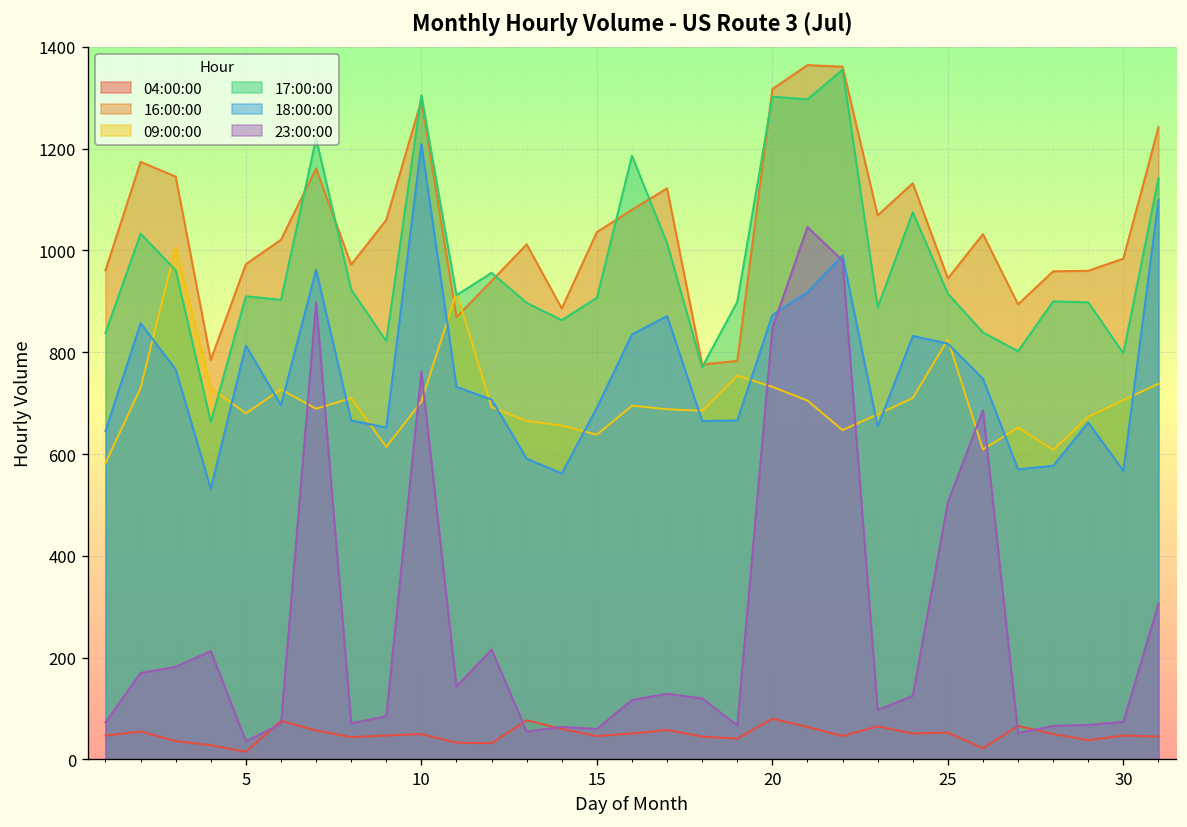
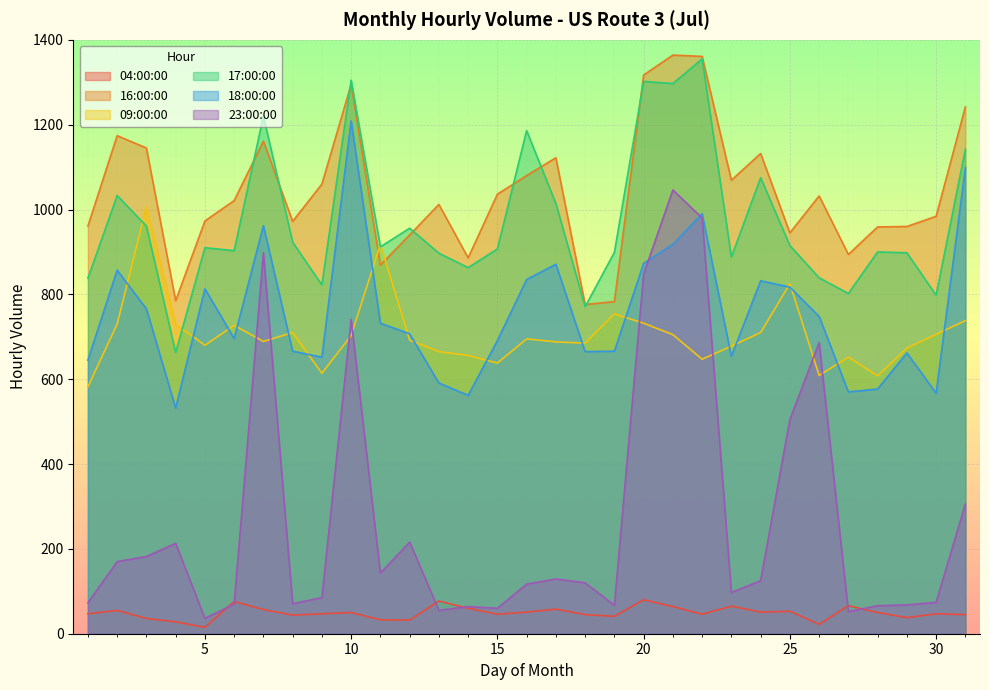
23:00:00, 10: 760 -> 740
